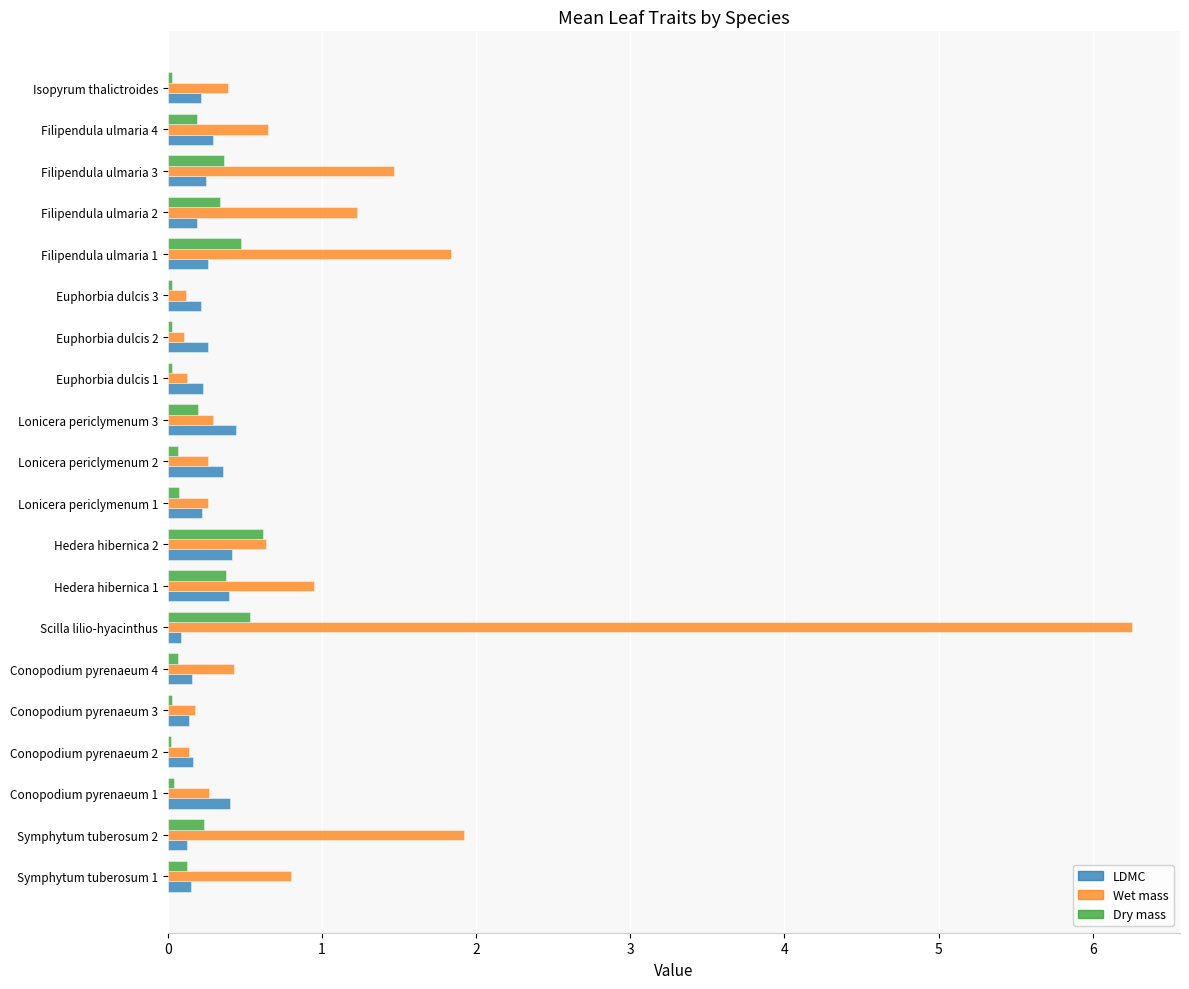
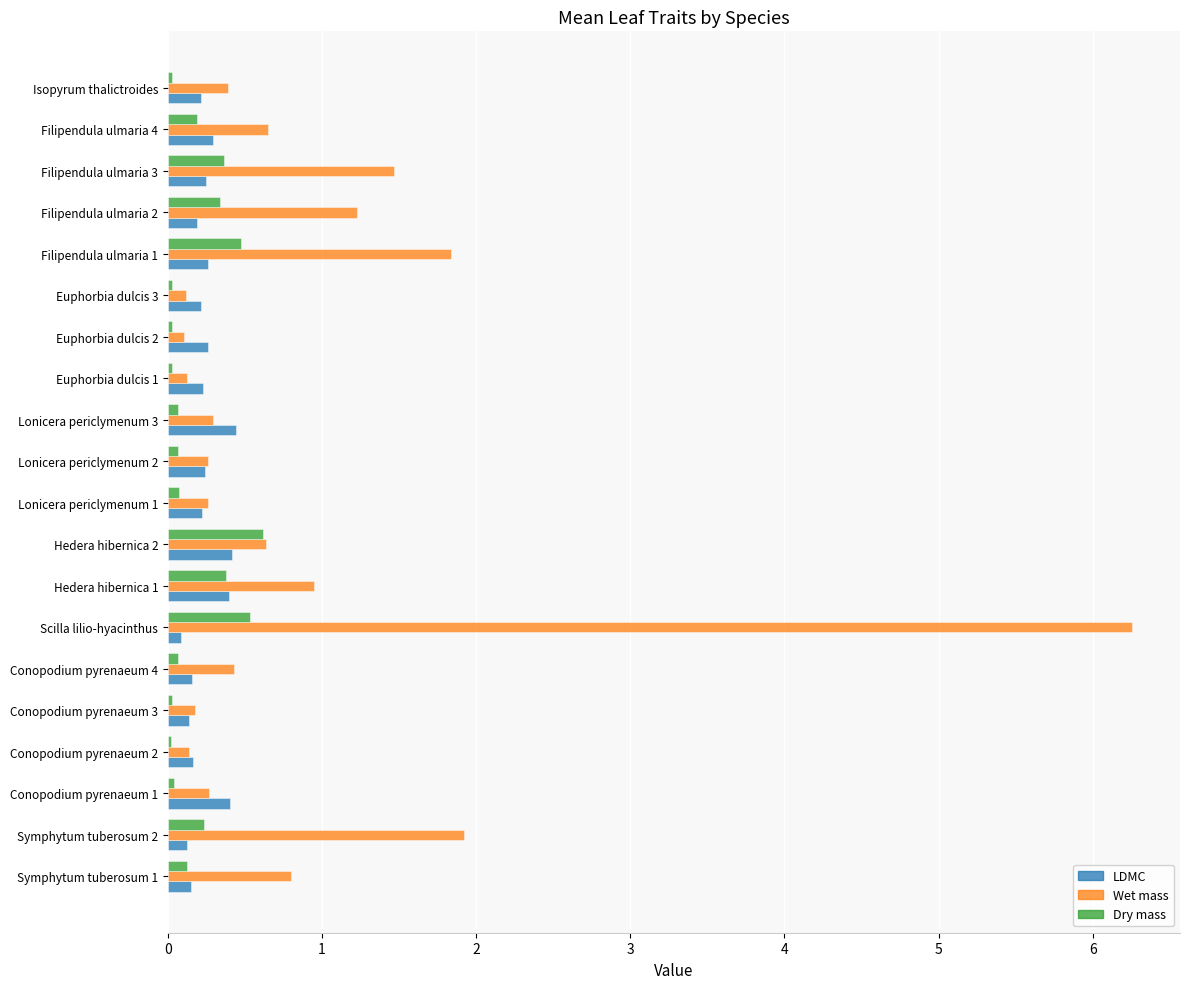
Dry mass, Lonicera periclymenum 3: 0.20 -> 0.06
LDMC, Lonicera periclymenum 2: 0.36 -> 0.24
